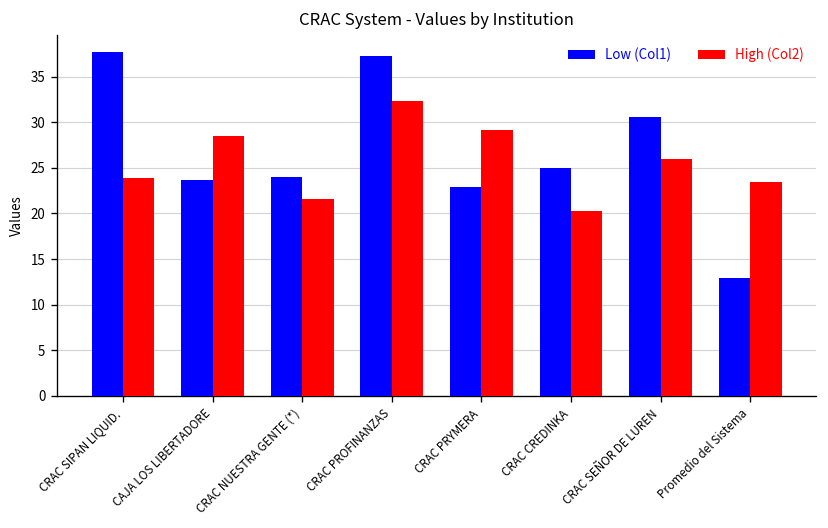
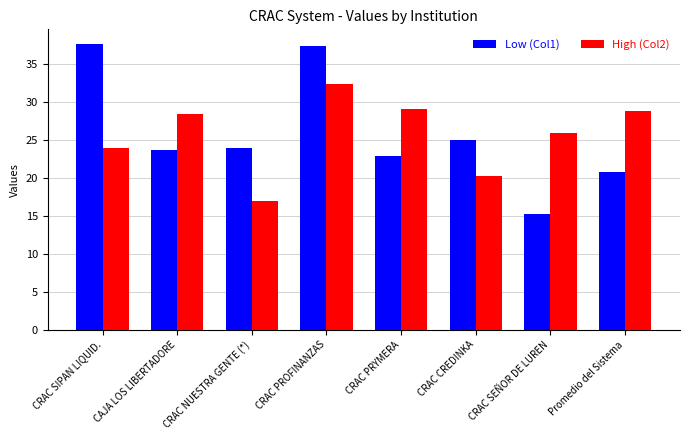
High (Col2), CRAC NUESTRA GENTE (*): 22 -> 17
Low (Col1), CRAC SEÑOR DE LUREN: 31 -> 15
Low (Col1), Promedio del Sistema: 13 -> 21
High (Col2), Promedio del Sistema: 23 -> 29
